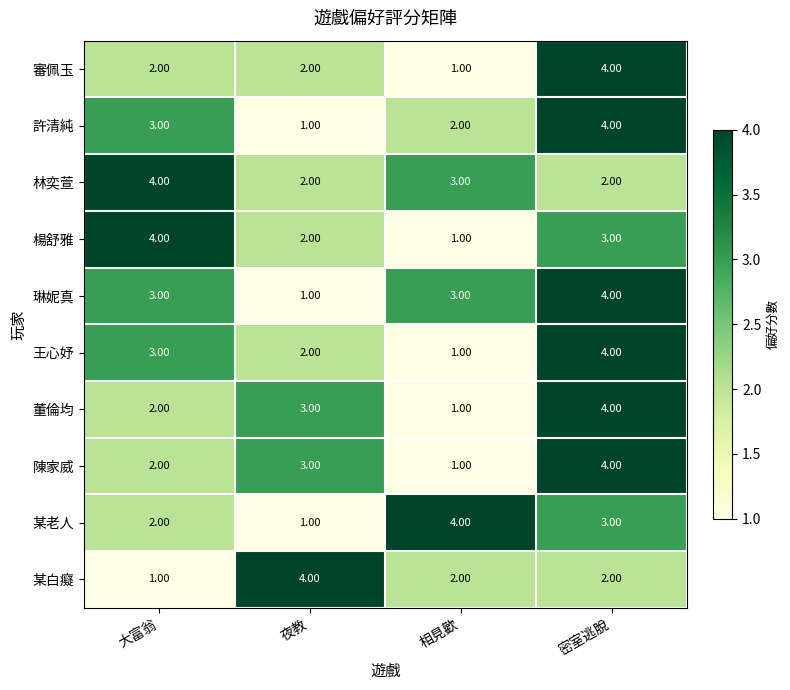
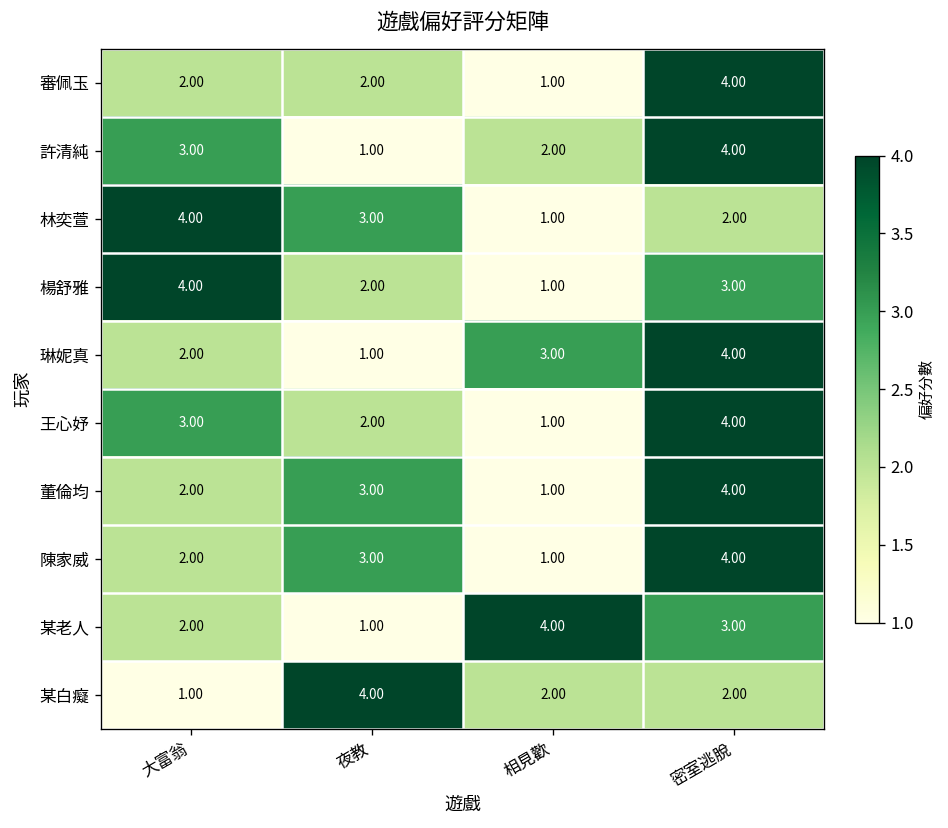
林奕萱, 夜教: 2.00 -> 3.00
林奕萱, 相見歡: 3.00 -> 1.00
琳妮真, 大富翁: 3.00 -> 2.00
